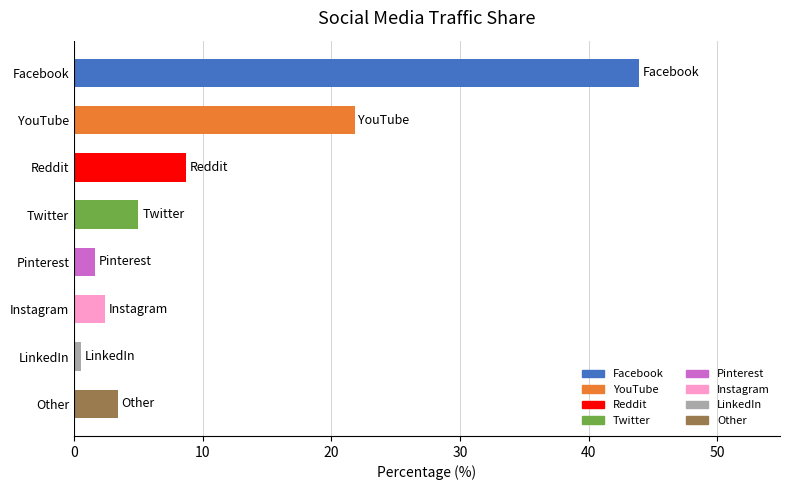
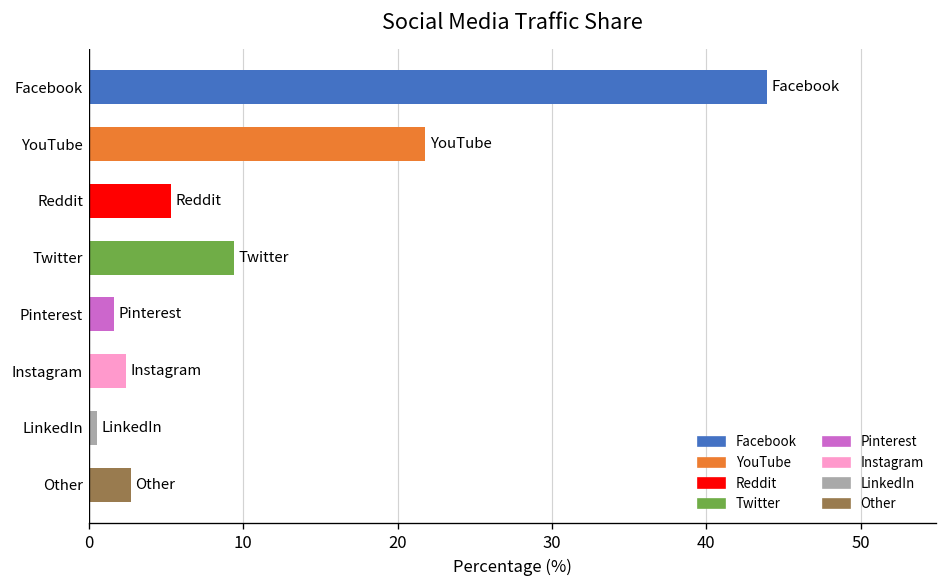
Reddit: 8.7 -> 5.3
Twitter: 5.0 -> 9.4
Other: 3.4 -> 2.7
